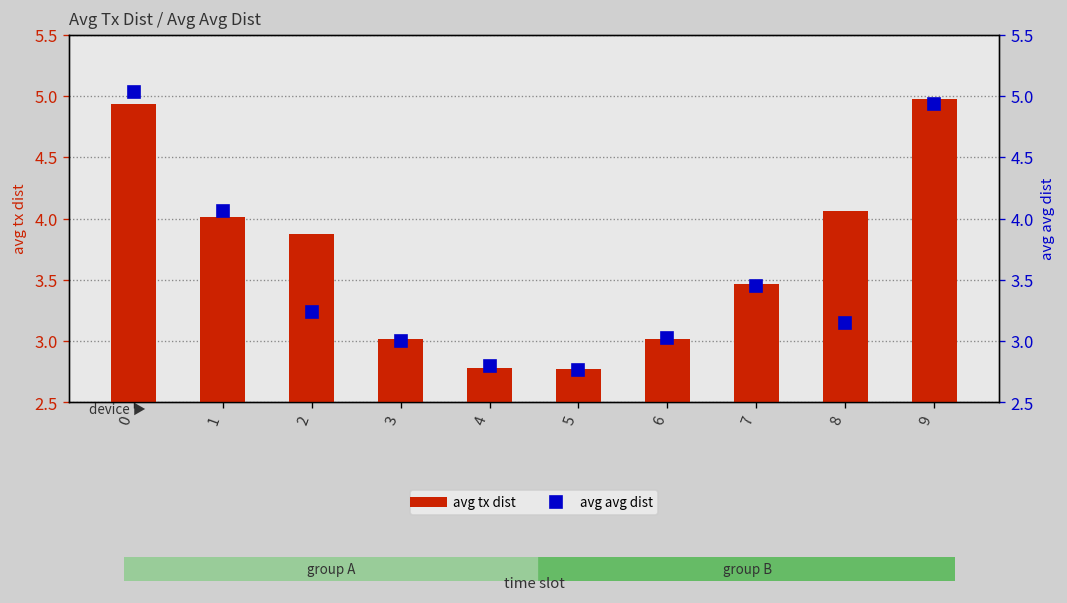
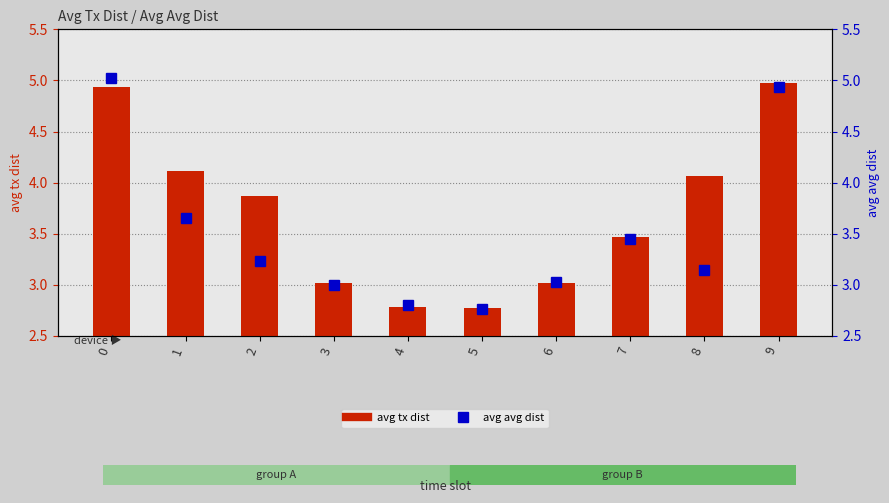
avg tx dist, 1: 4.01 -> 4.11
avg avg dist, 1: 4.06 -> 3.66
